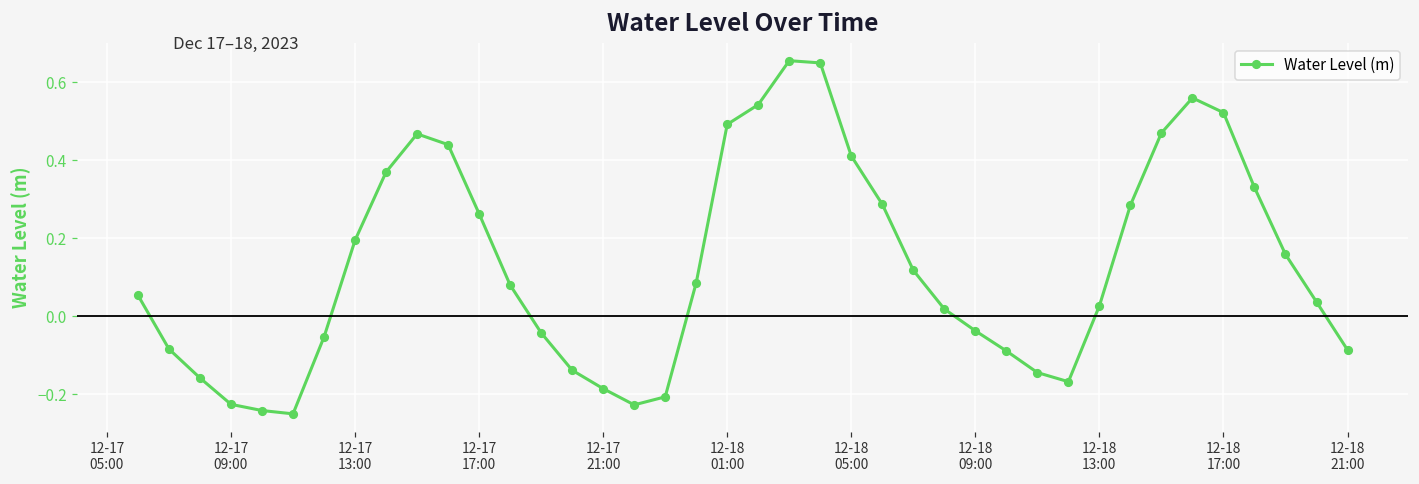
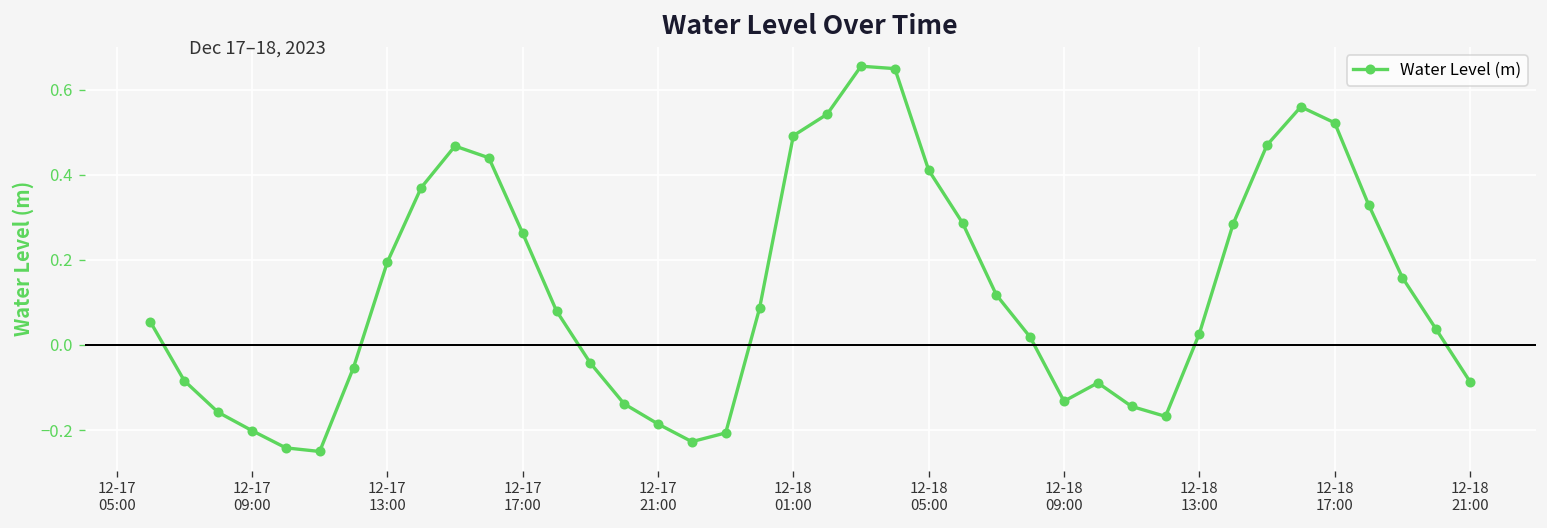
12-17 09:00: -0.23 -> -0.20
12-18 09:00: -0.04 -> -0.13
